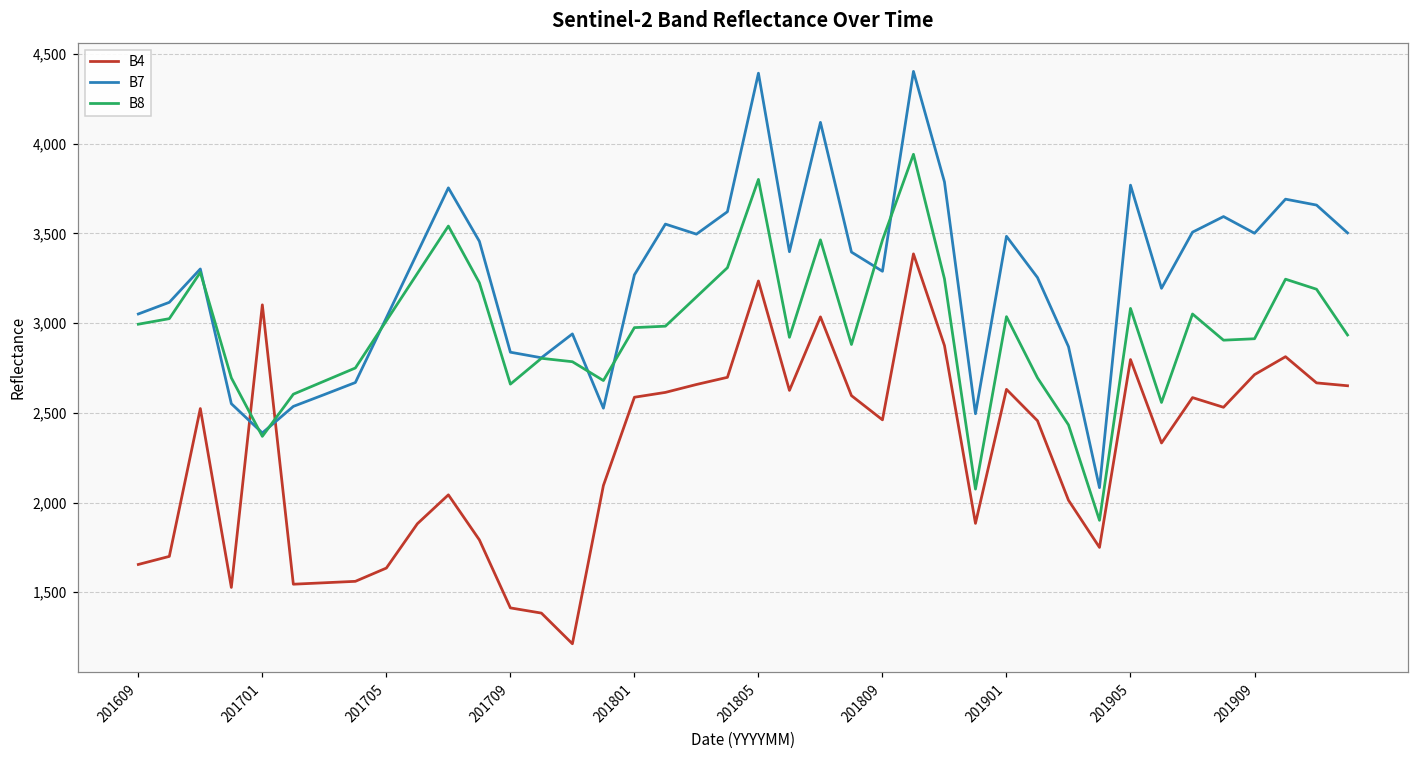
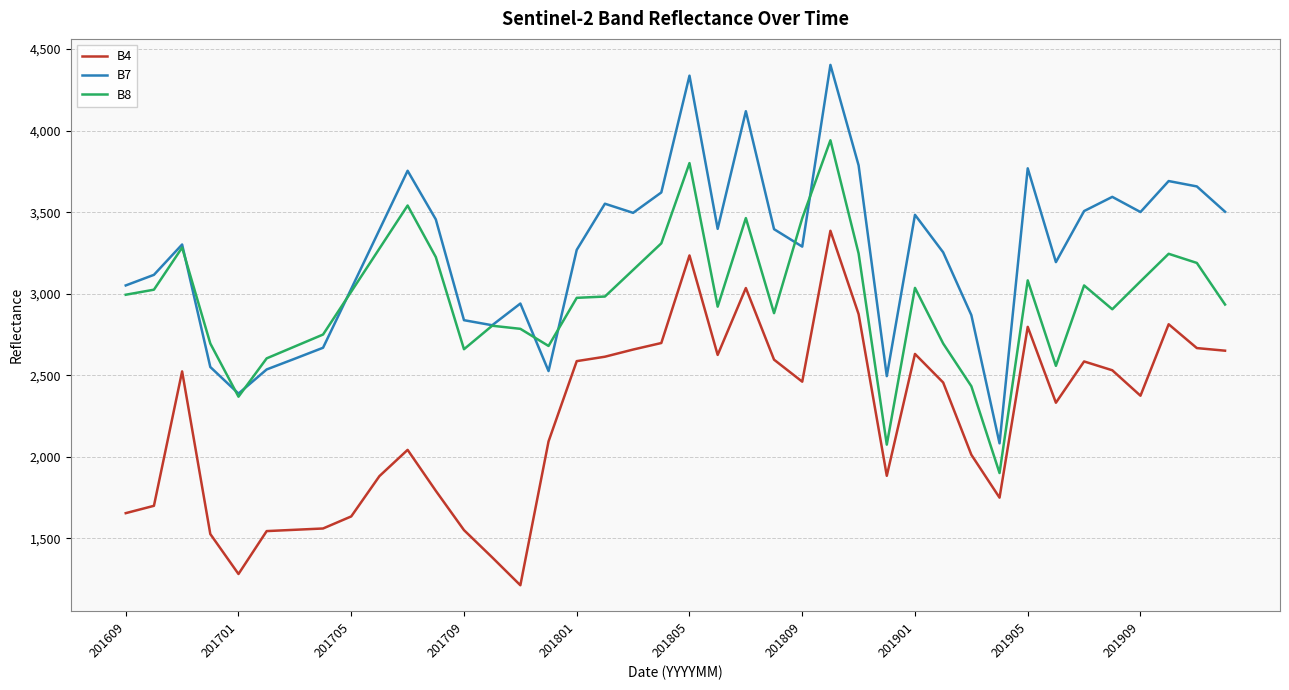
B4, 201701: 3,100 -> 1,280
B4, 201709: 1,410 -> 1,550
B7, 201805: 4,390 -> 4,340
B4, 201909: 2,710 -> 2,380
B8, 201909: 2,910 -> 3,080
